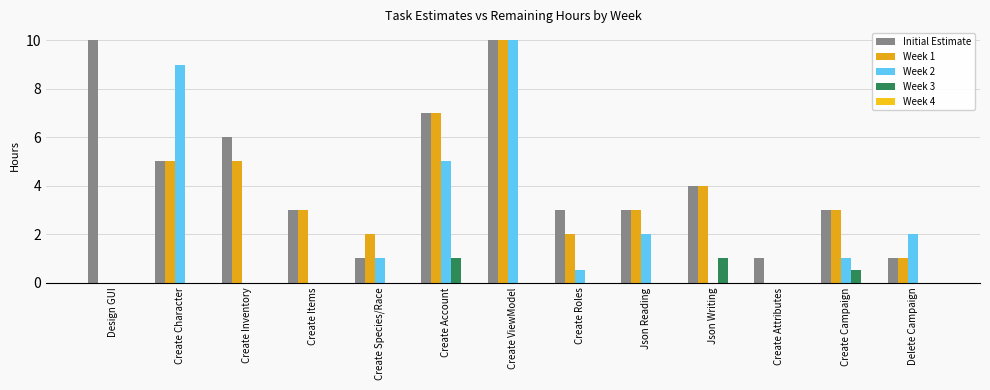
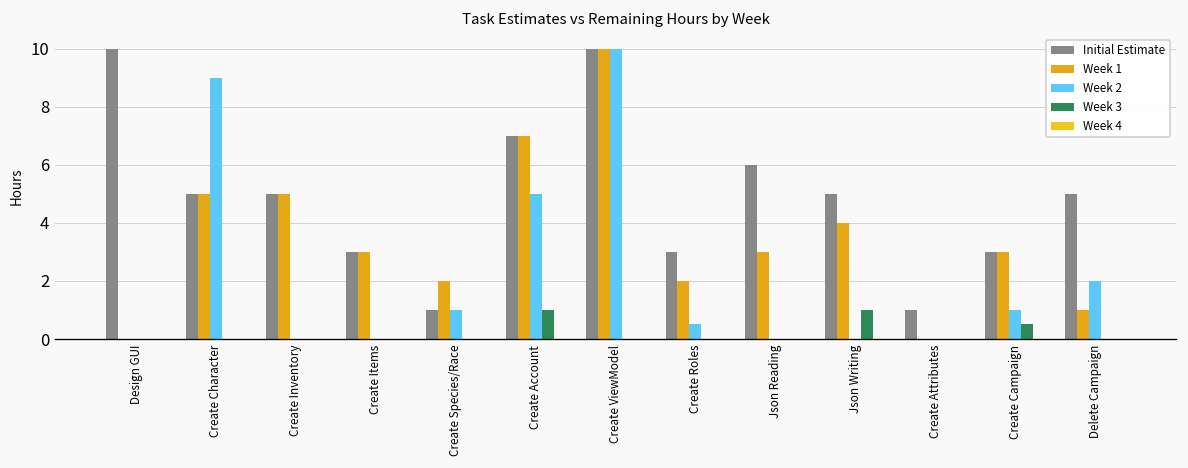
Initial Estimate, Create Inventory: 6 -> 5
Initial Estimate, Json Reading: 3 -> 6
Week 2, Json Reading: 2 -> 0
Initial Estimate, Json Writing: 4 -> 5
Initial Estimate, Delete Campaign: 1 -> 5
